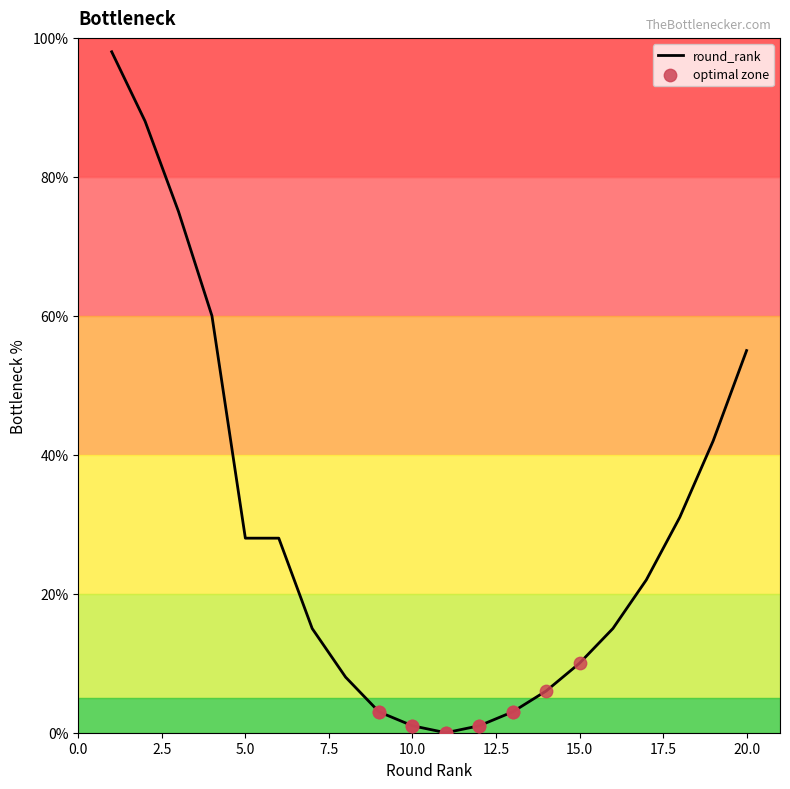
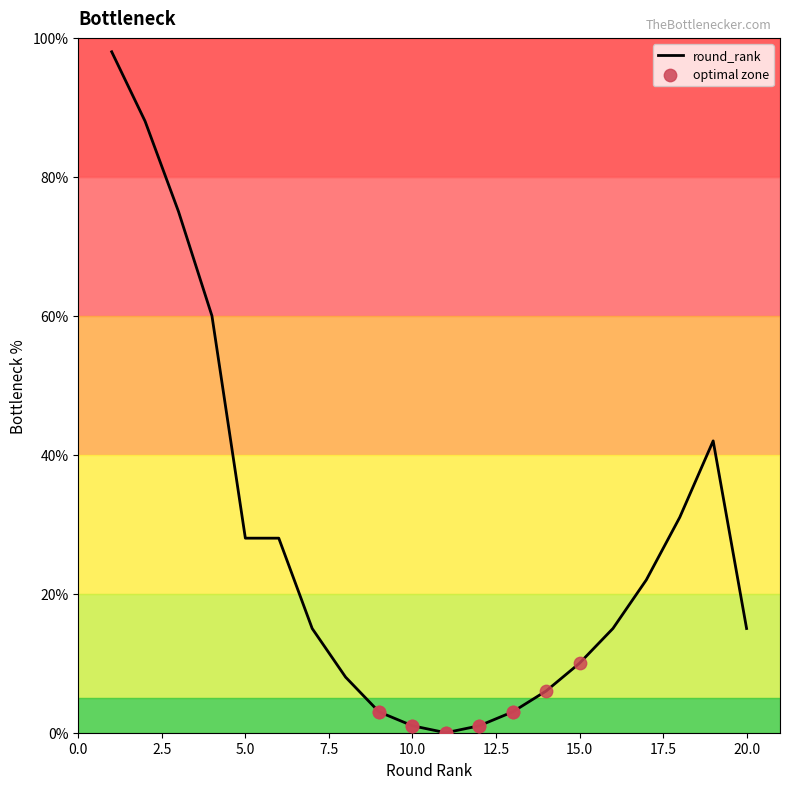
round_rank, 20.0: 55% -> 15%
